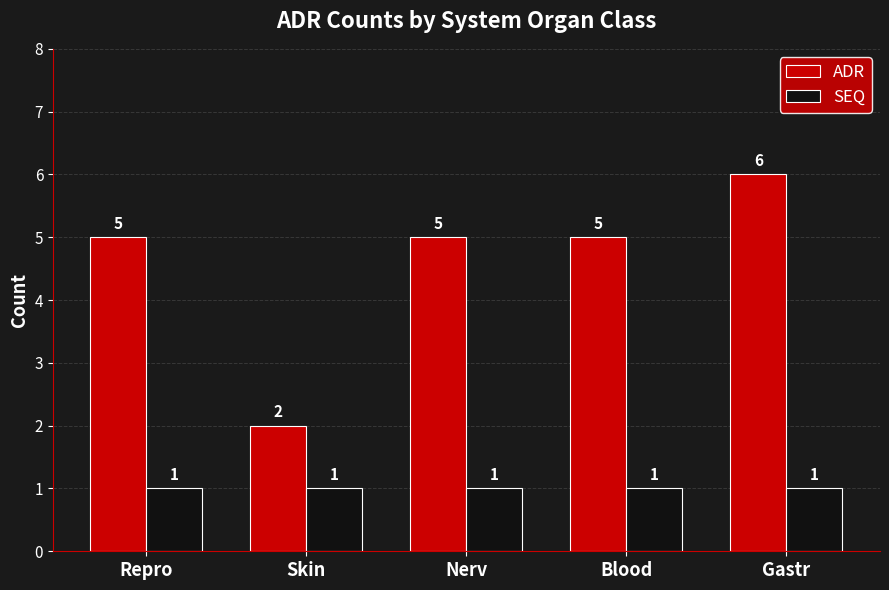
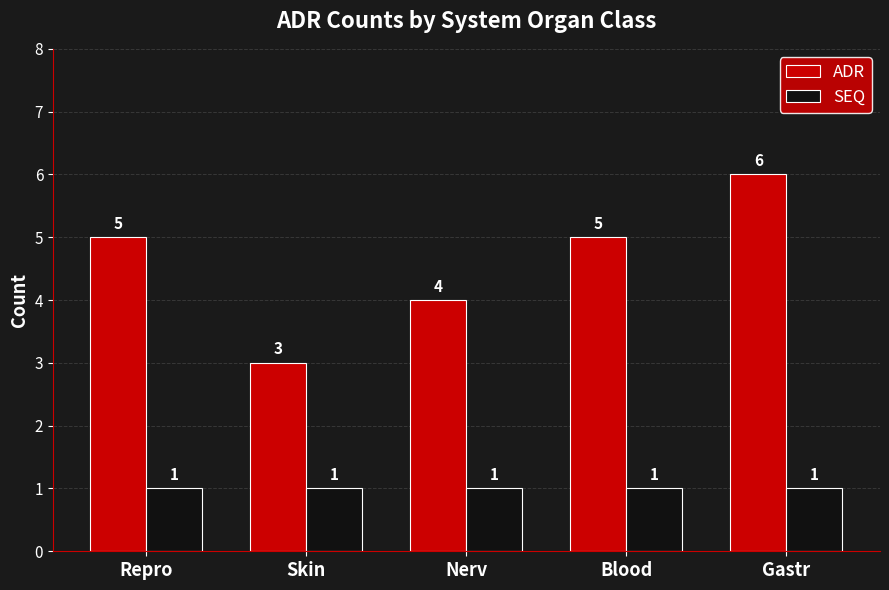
ADR, Skin: 2 -> 3
ADR, Nerv: 5 -> 4
